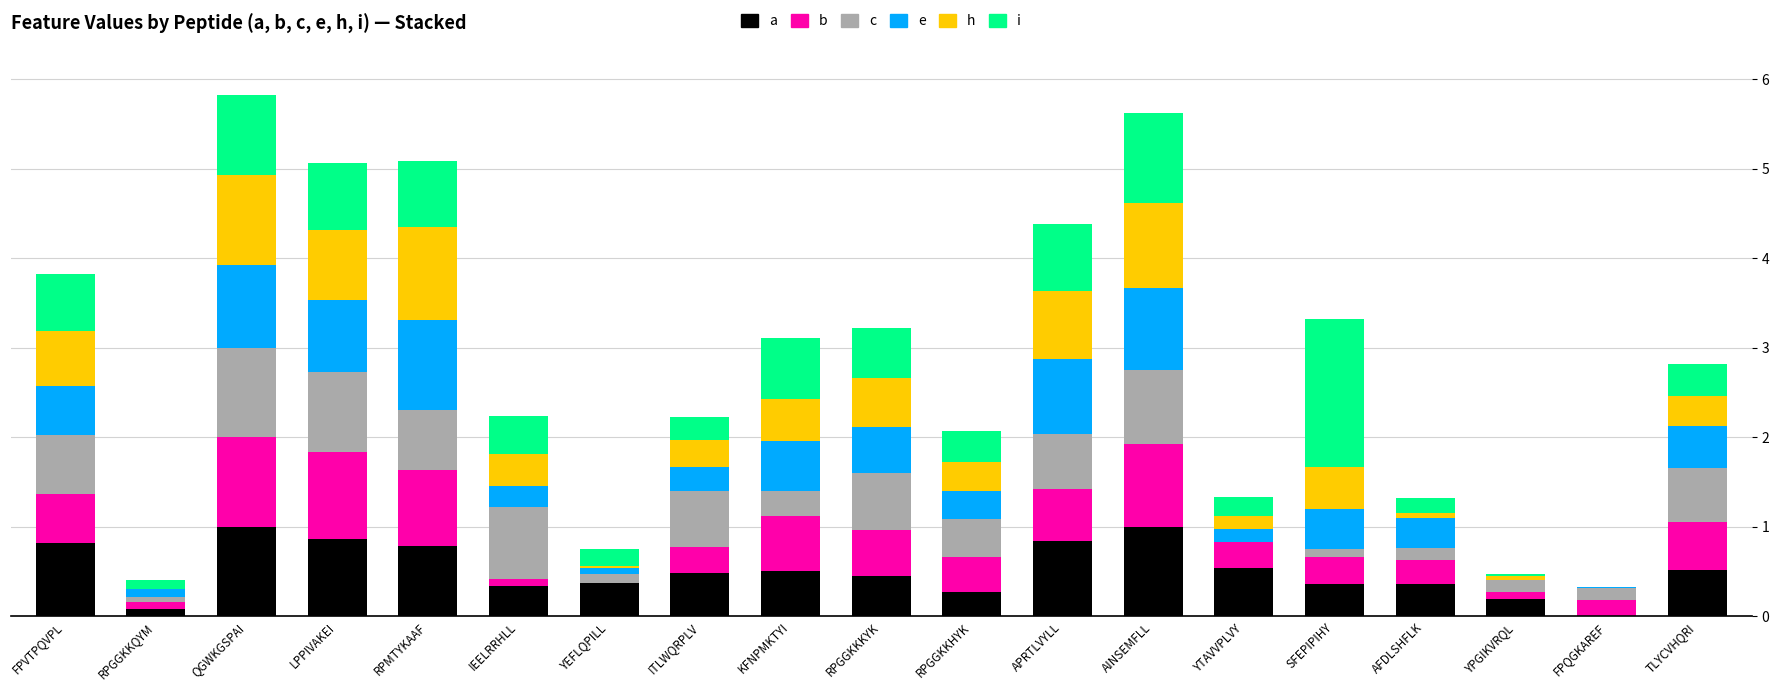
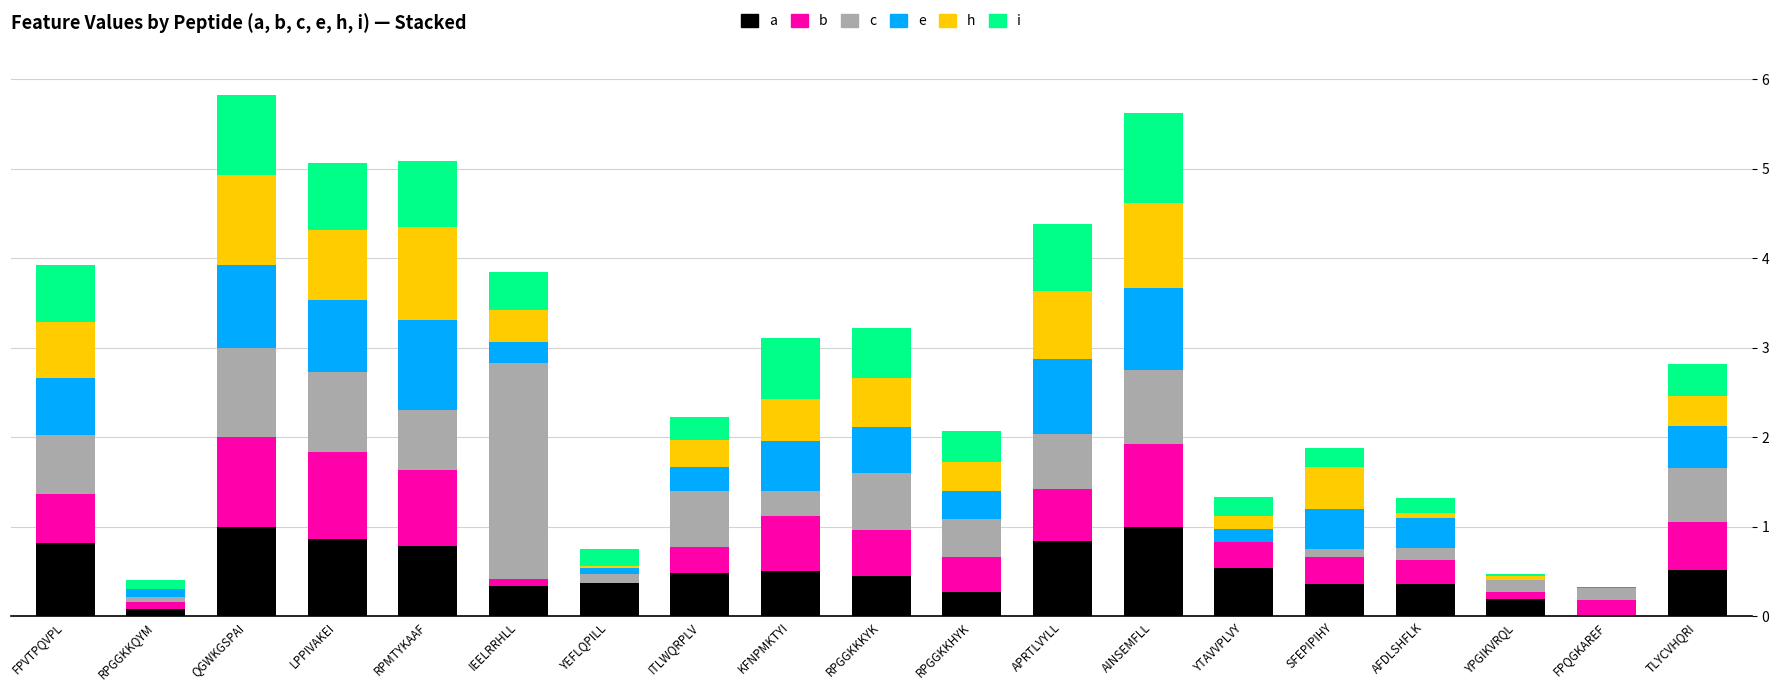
e, FPVTPQVPL: 0.55 -> 0.65
c, IEELRRHLL: 0.8 -> 2.4
i, SFEPIPIHY: 1.7 -> 0.2
